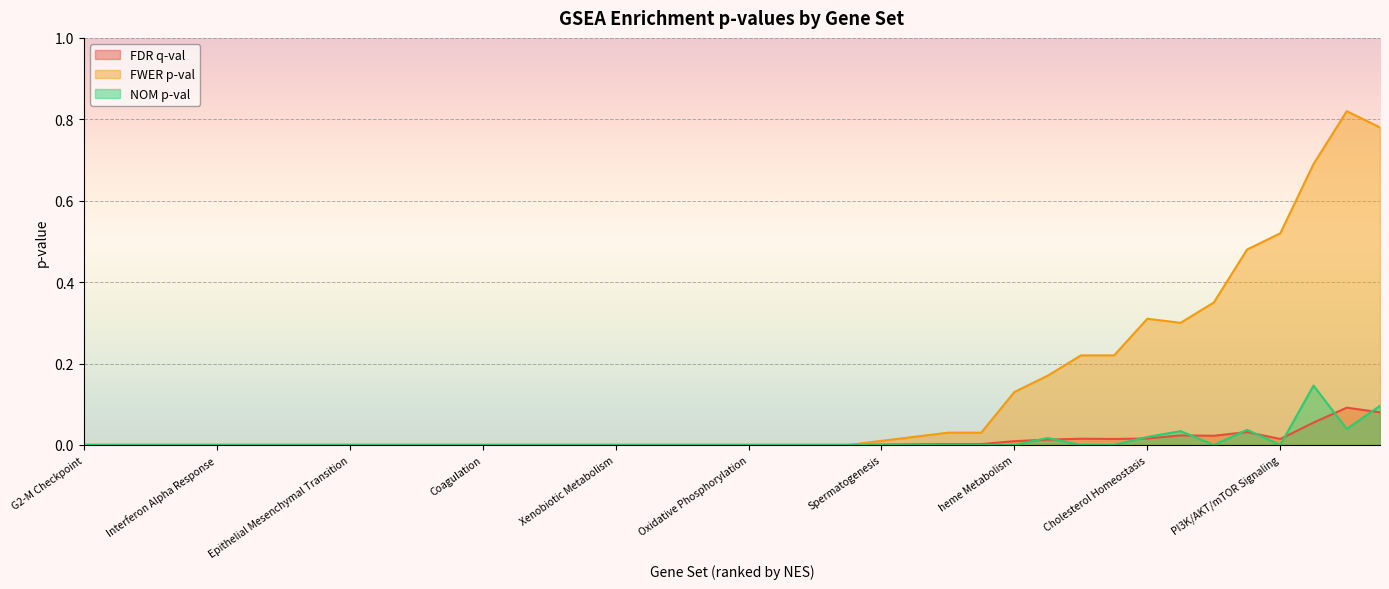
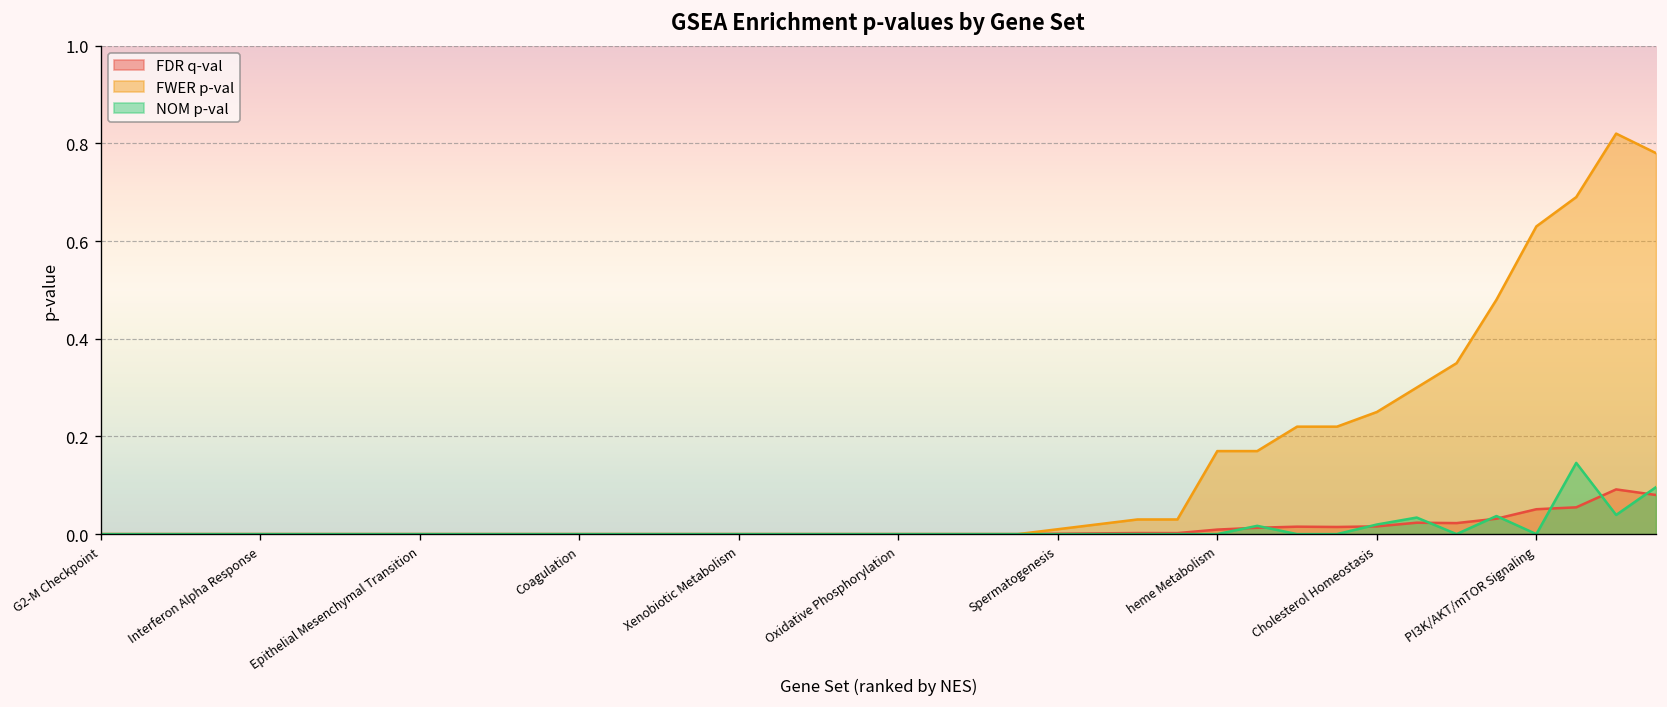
FWER p-val, heme Metabolism: 0.13 -> 0.17
FWER p-val, Cholesterol Homeostasis: 0.31 -> 0.25
FDR q-val, PI3K/AKT/mTOR Signaling: 0.01 -> 0.05
FWER p-val, PI3K/AKT/mTOR Signaling: 0.52 -> 0.63
